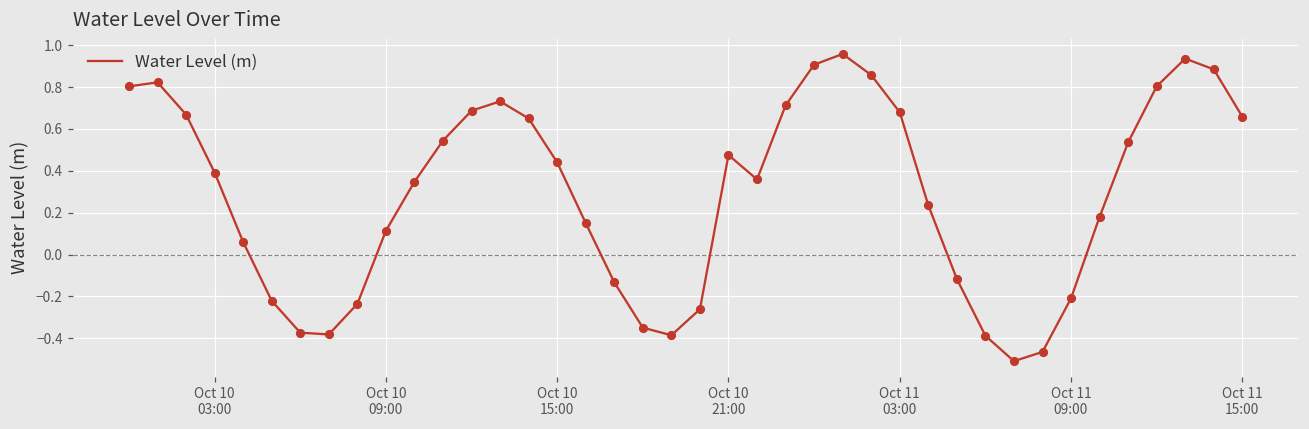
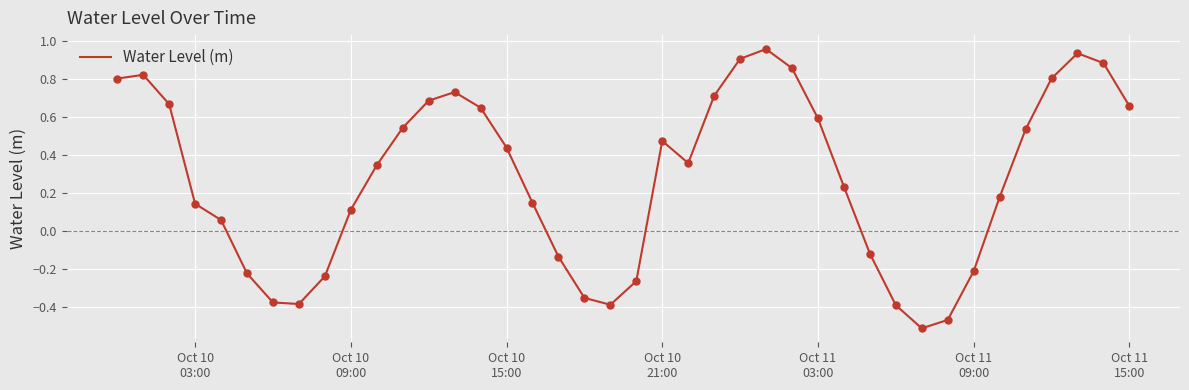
Oct 10 03:00: 0.39 -> 0.15
Oct 11 03:00: 0.68 -> 0.59
